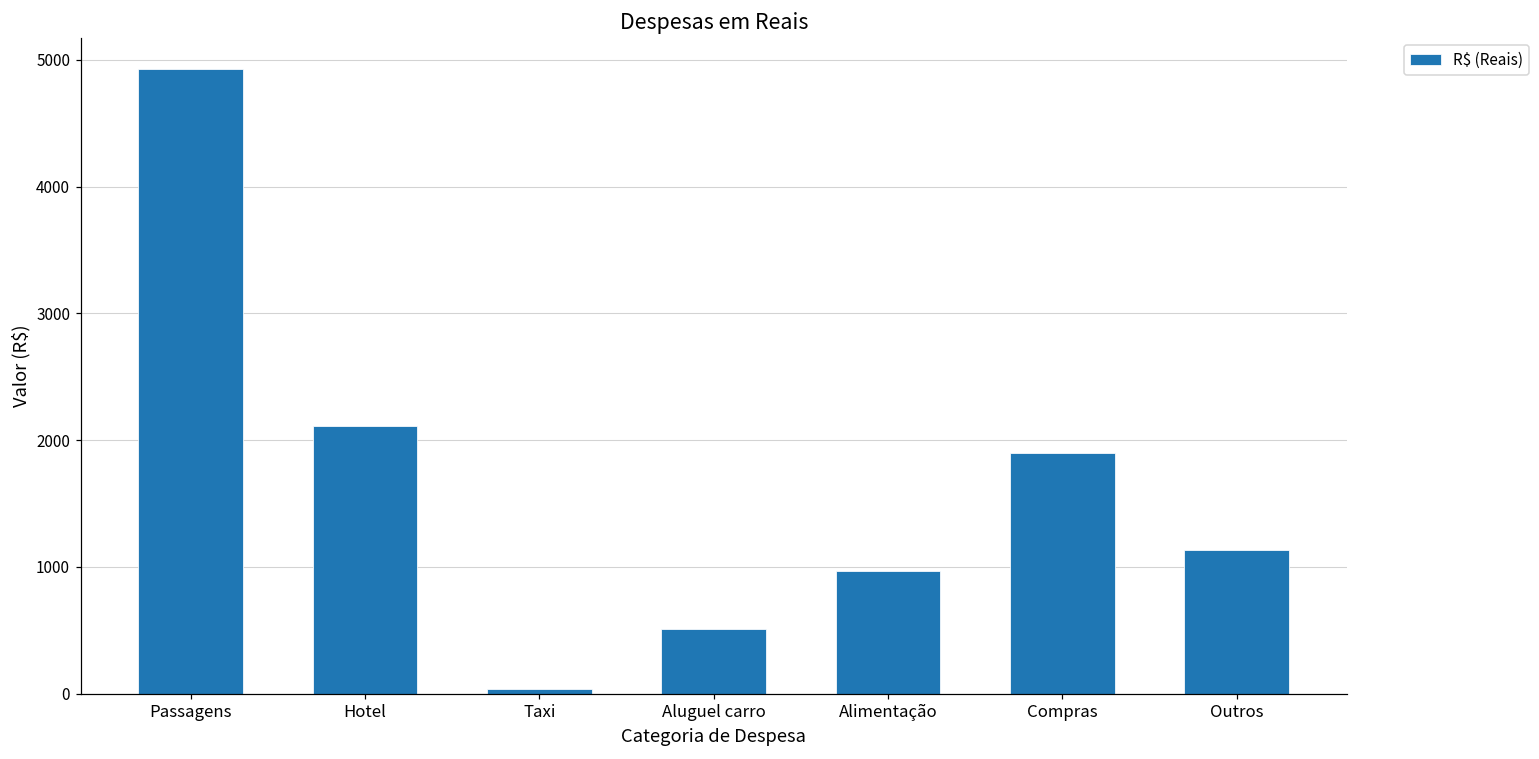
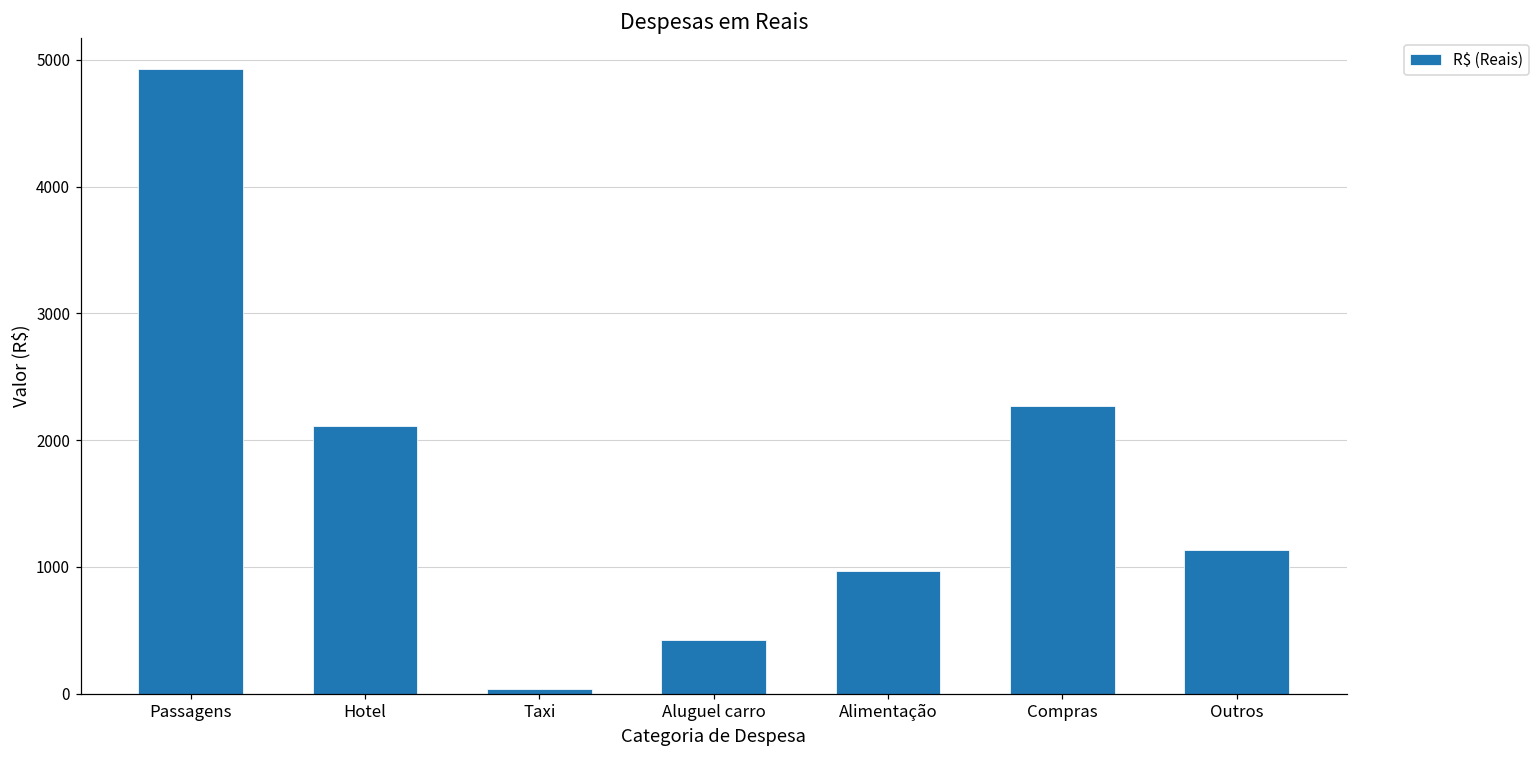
Aluguel carro: 510 -> 420
Compras: 1900 -> 2270
